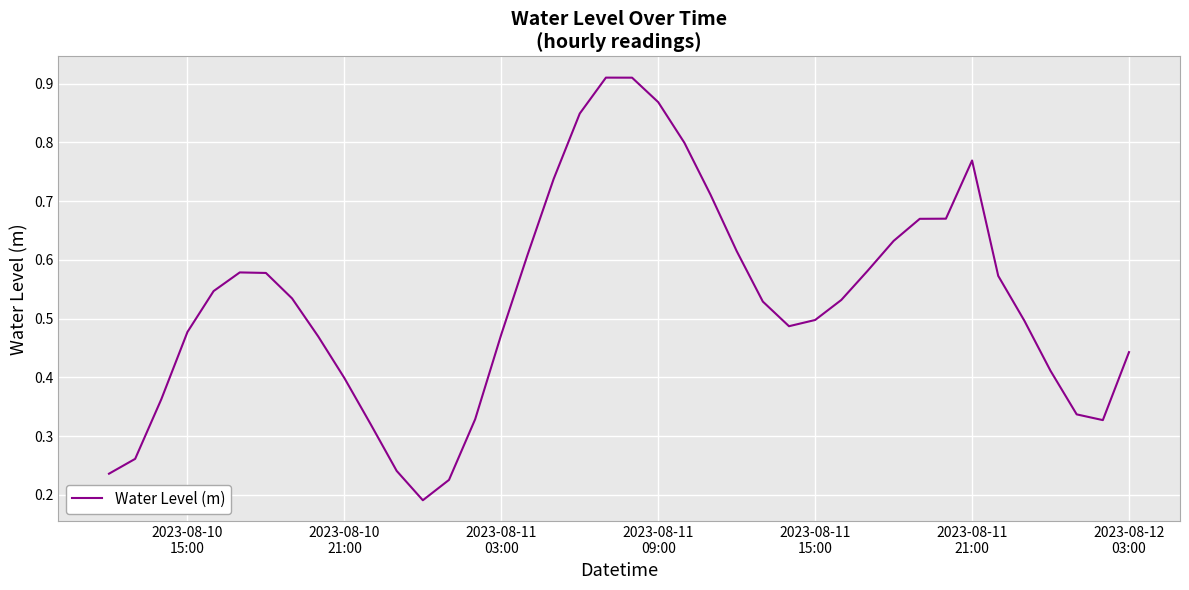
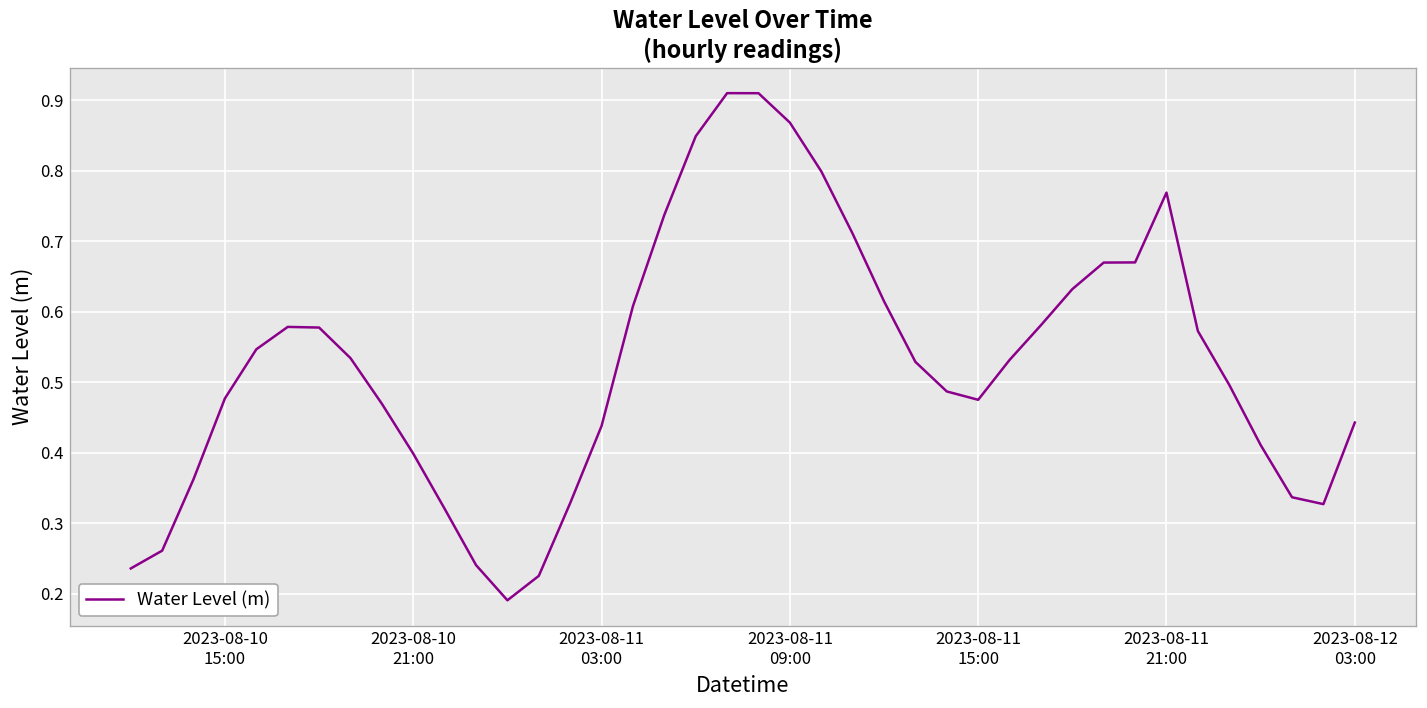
2023-08-11 03:00: 0.47 -> 0.44
2023-08-11 15:00: 0.50 -> 0.48
